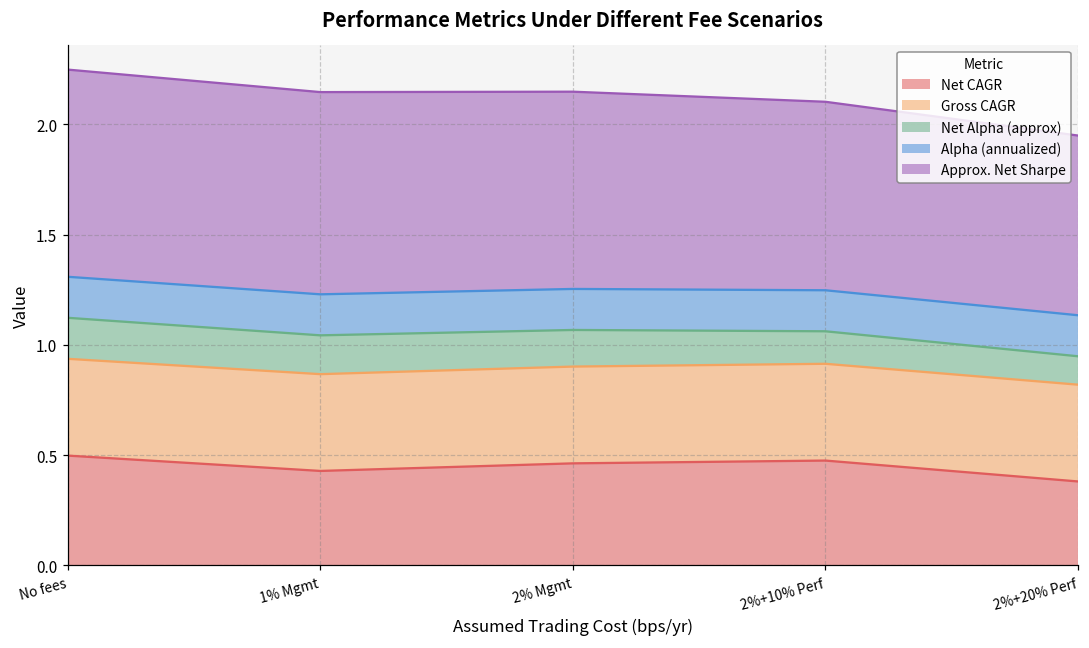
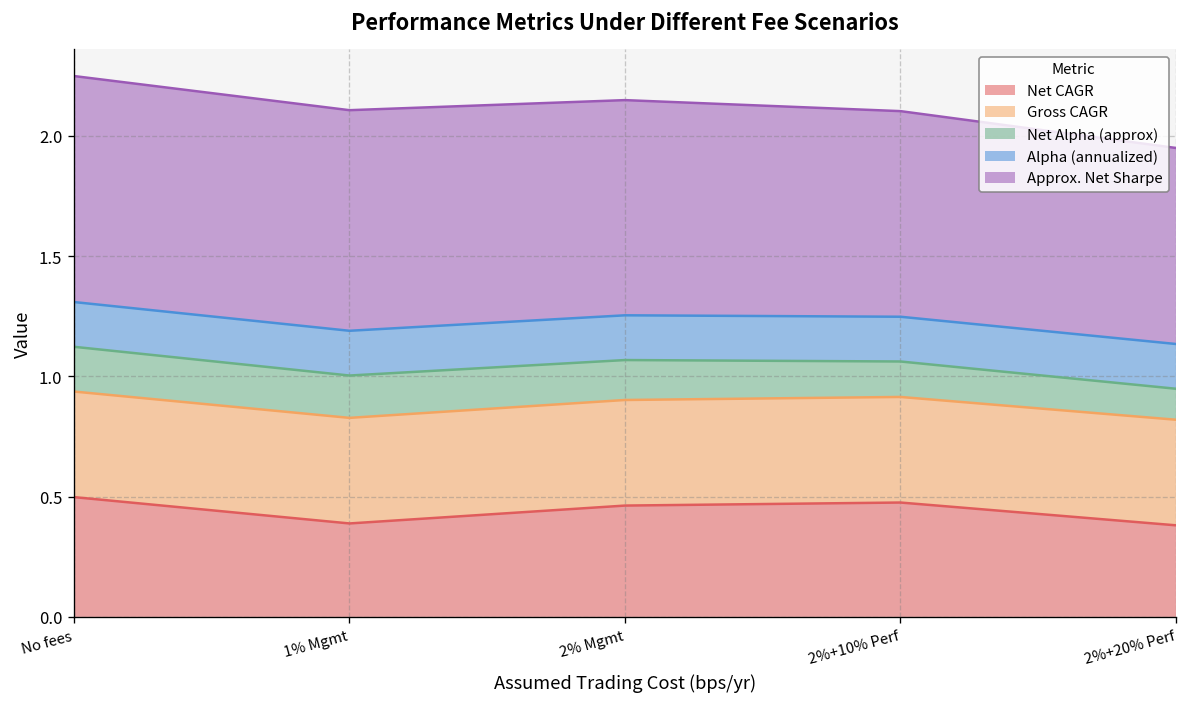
Net CAGR, 1% Mgmt: 0.43 -> 0.39
